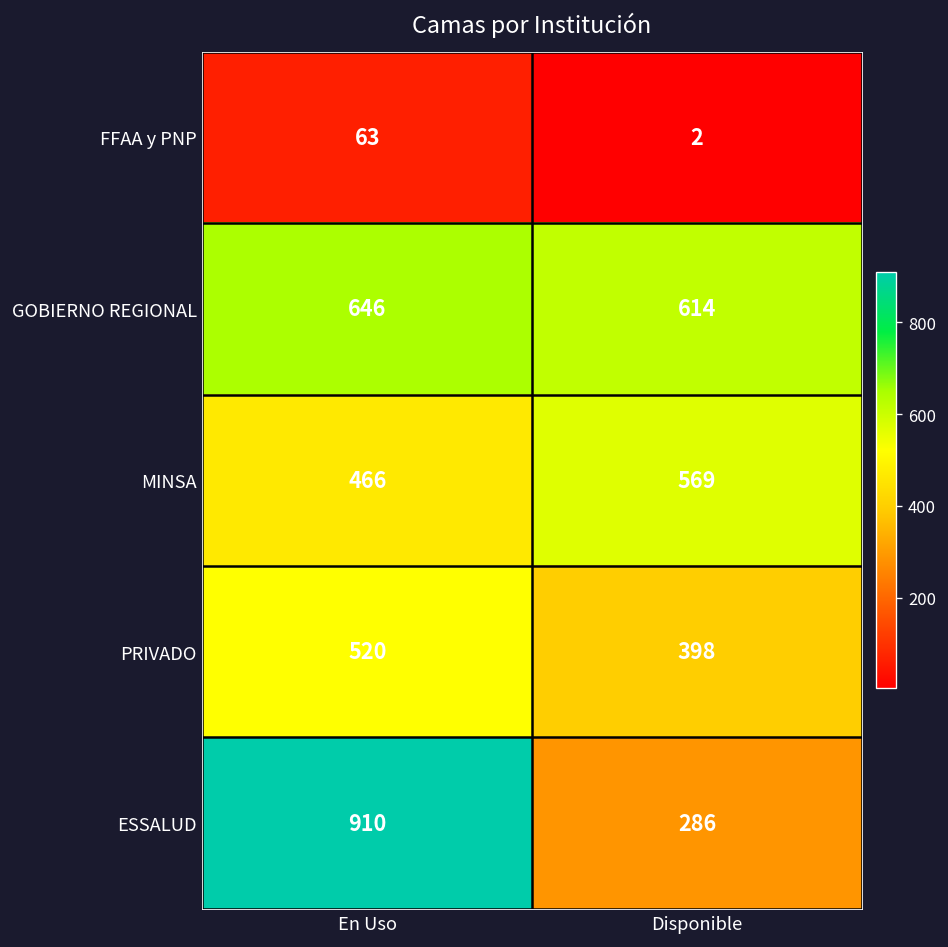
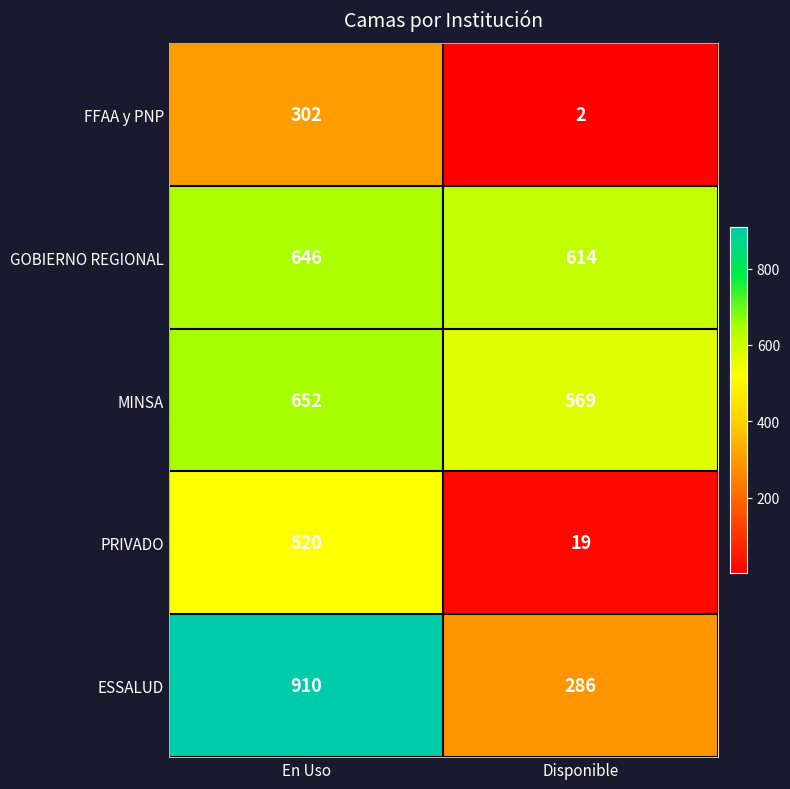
FFAA y PNP, En Uso: 63 -> 302
MINSA, En Uso: 466 -> 652
PRIVADO, Disponible: 398 -> 19
